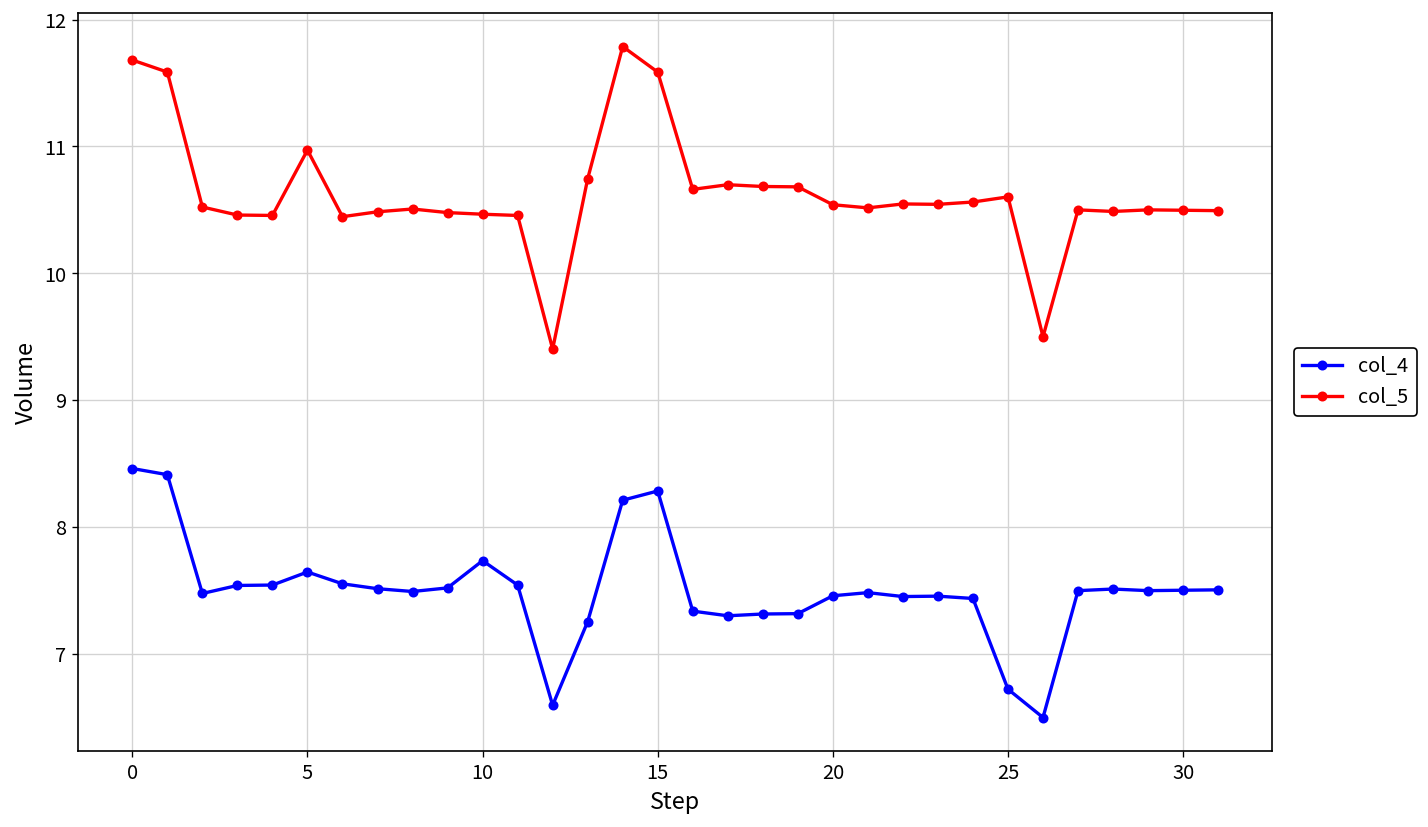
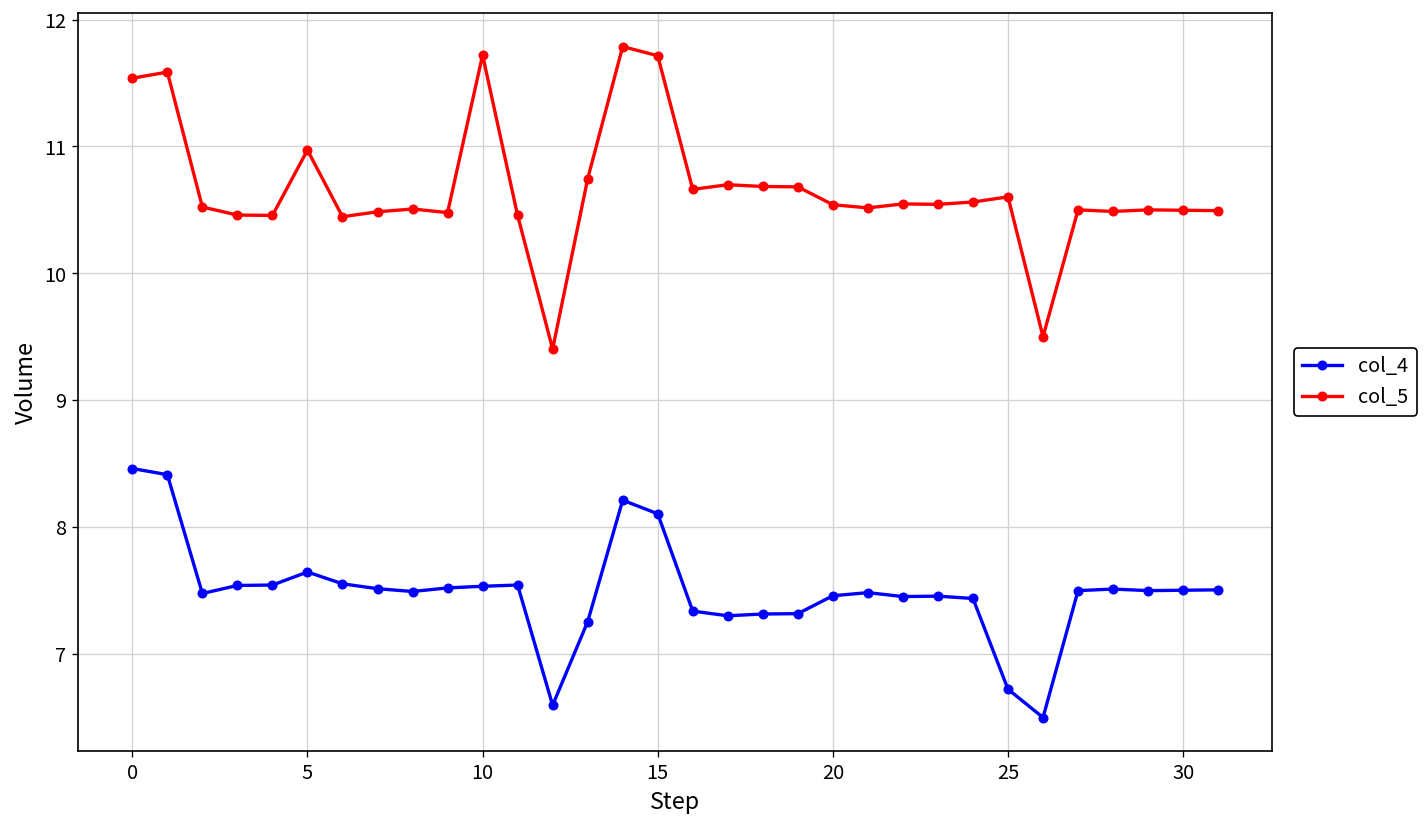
col_5, 0: 11.68 -> 11.54
col_4, 10: 7.74 -> 7.53
col_5, 10: 10.47 -> 11.72
col_4, 15: 8.28 -> 8.11
col_5, 15: 11.59 -> 11.72
